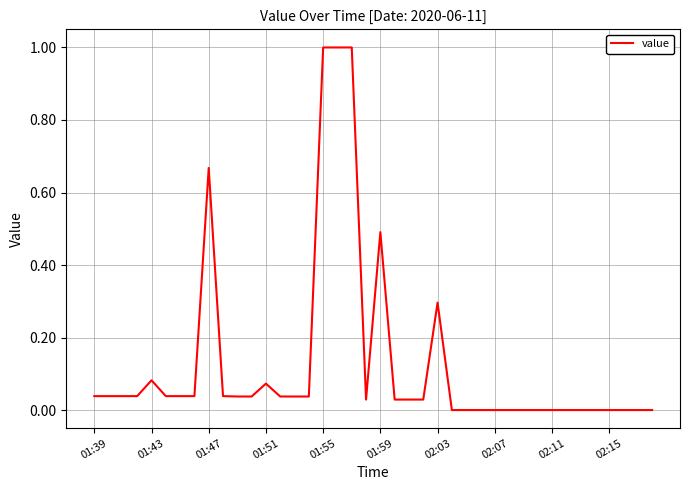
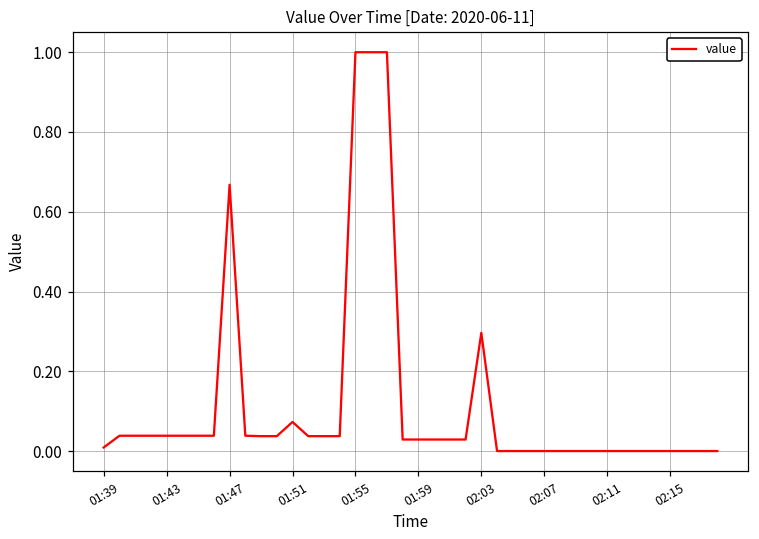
01:39: 0.04 -> 0.01
01:43: 0.08 -> 0.04
01:59: 0.49 -> 0.03
